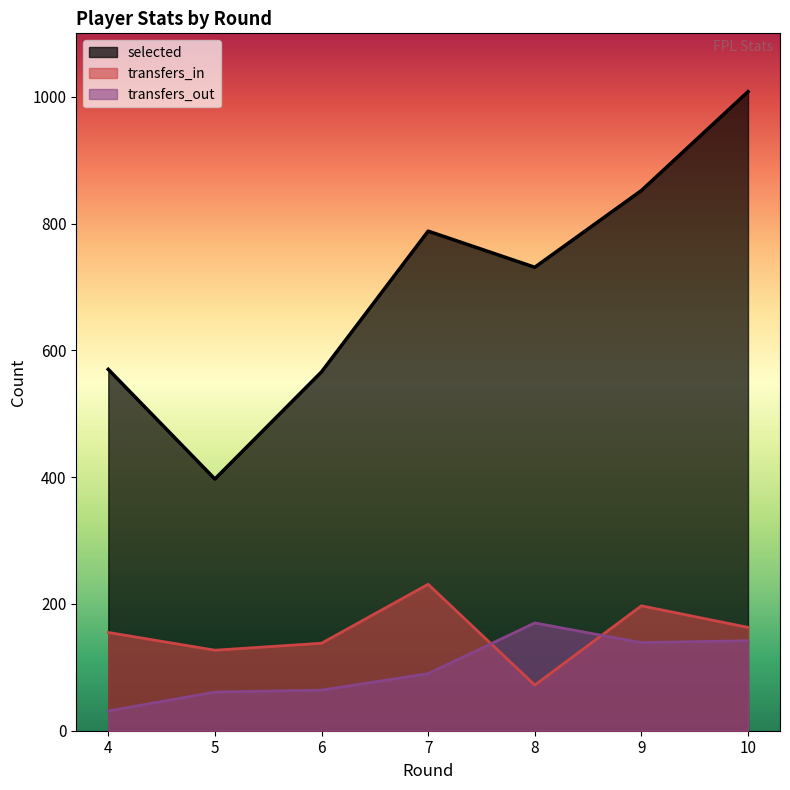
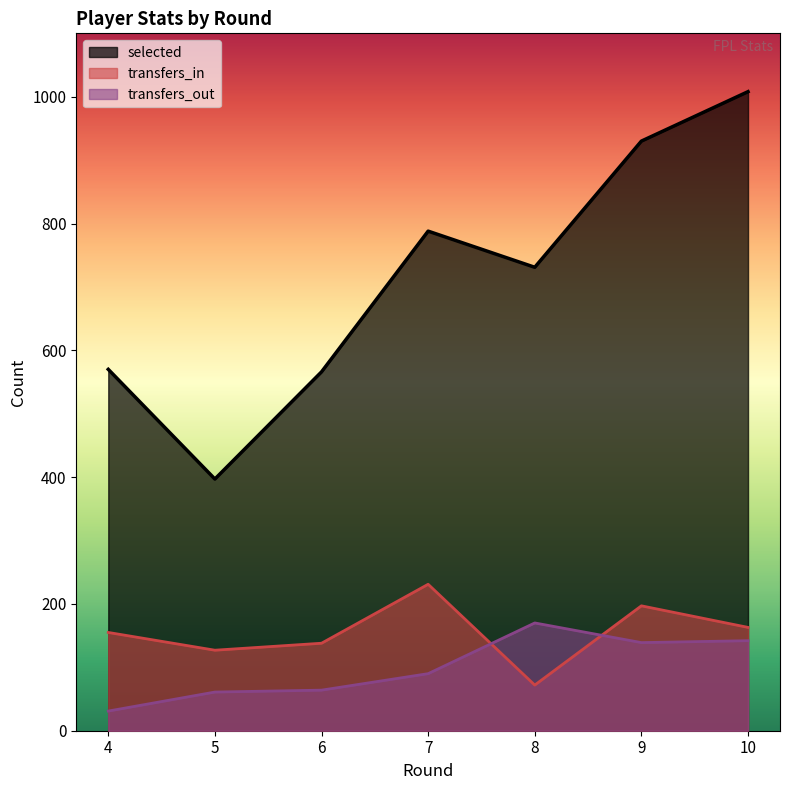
selected, 9: 850 -> 930
